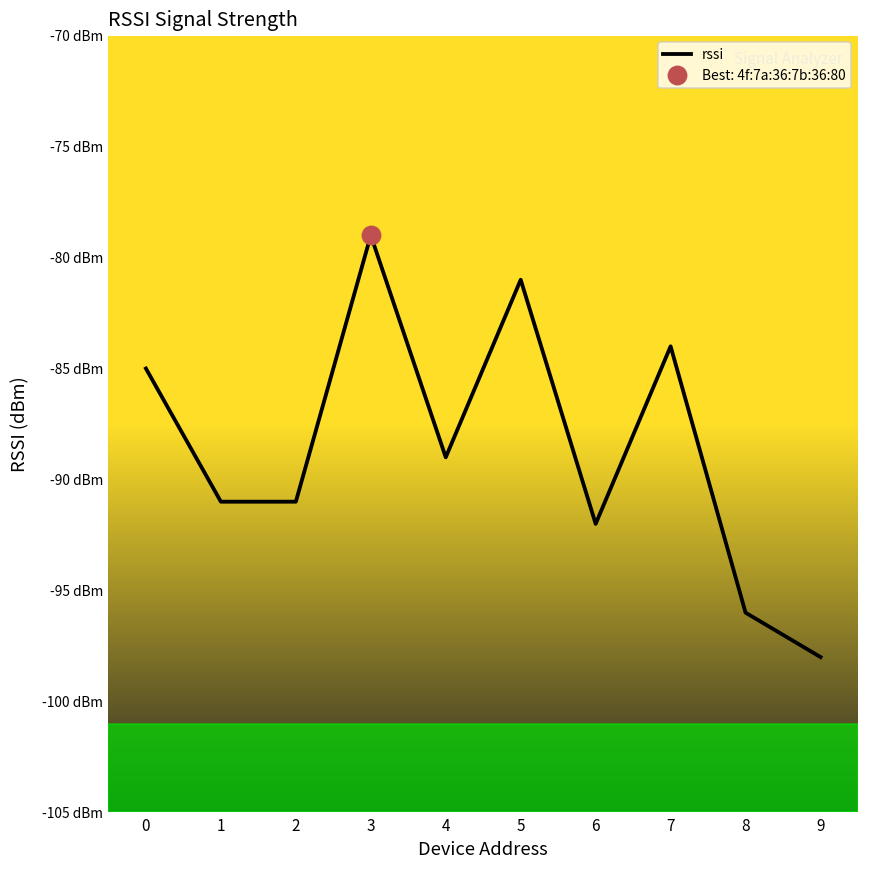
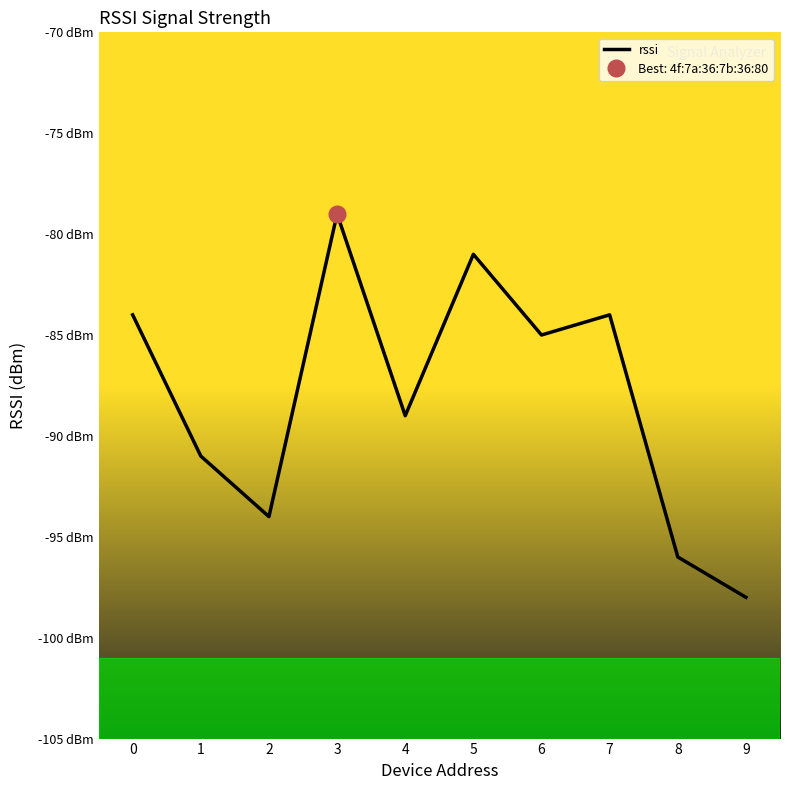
rssi, 0: -85 dBm -> -84 dBm
rssi, 2: -91 dBm -> -94 dBm
rssi, 6: -92 dBm -> -85 dBm
